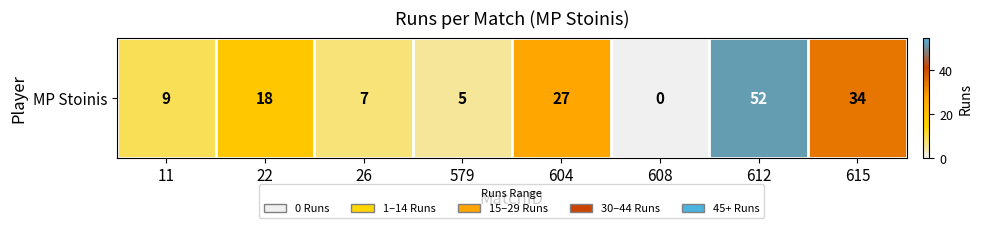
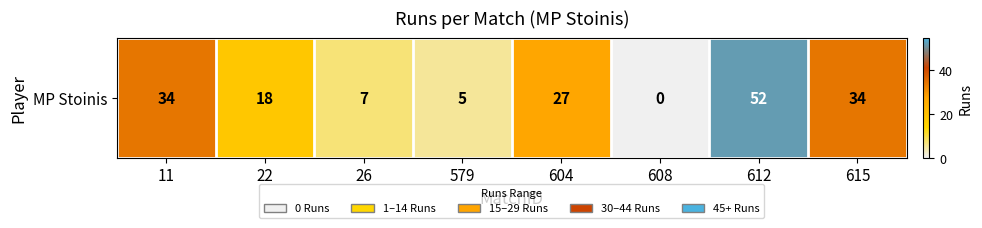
MP Stoinis, 11: 9 -> 34
